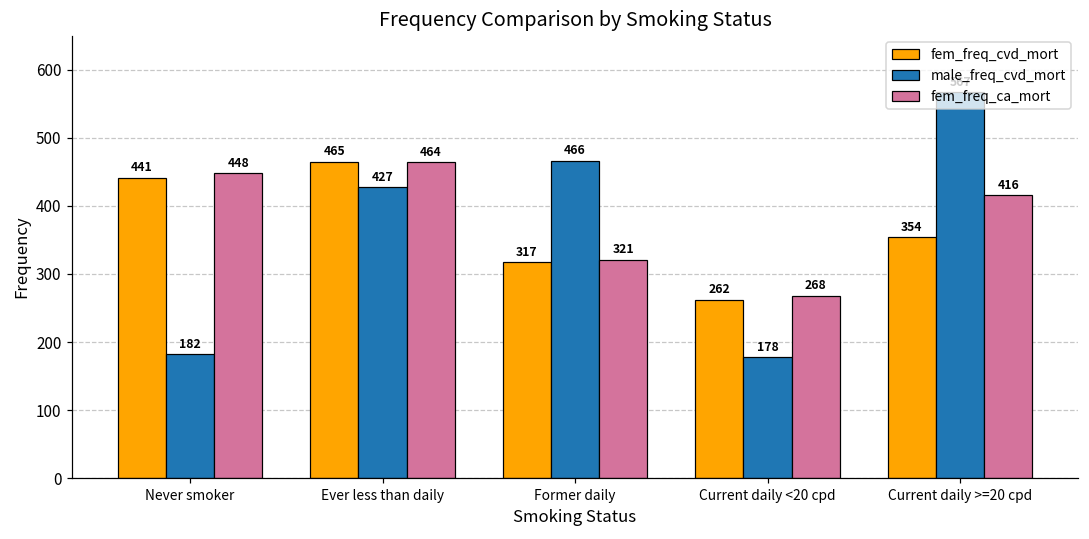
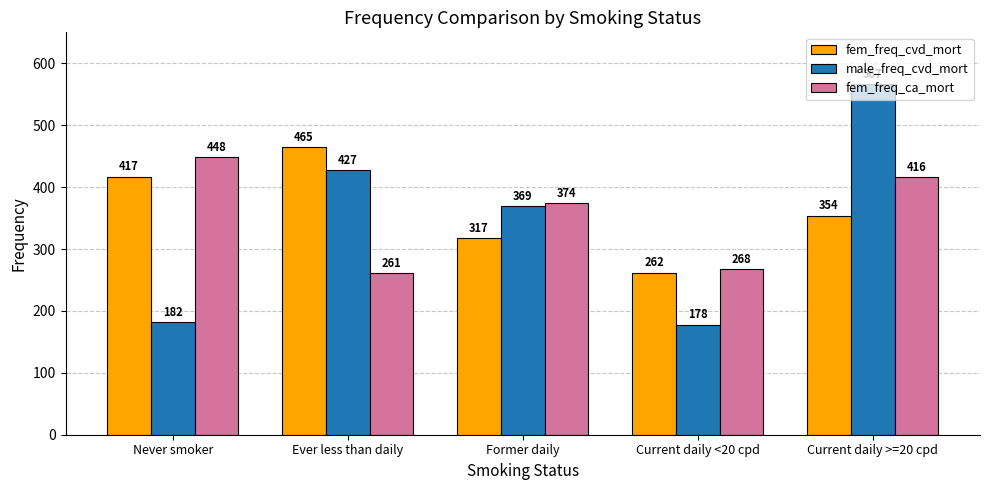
fem_freq_cvd_mort, Never smoker: 441 -> 417
fem_freq_ca_mort, Ever less than daily: 464 -> 261
male_freq_cvd_mort, Former daily: 466 -> 369
fem_freq_ca_mort, Former daily: 321 -> 374
